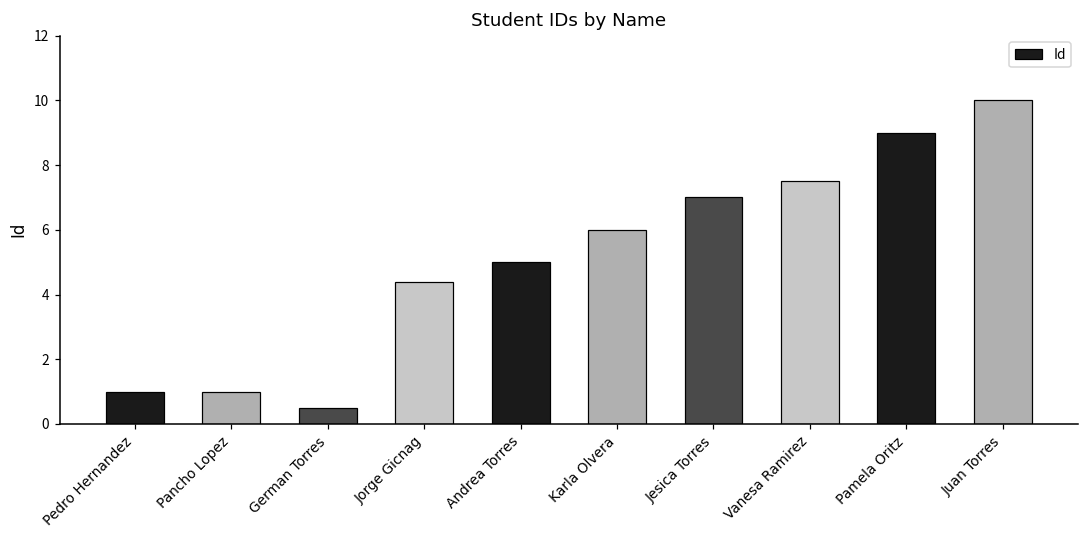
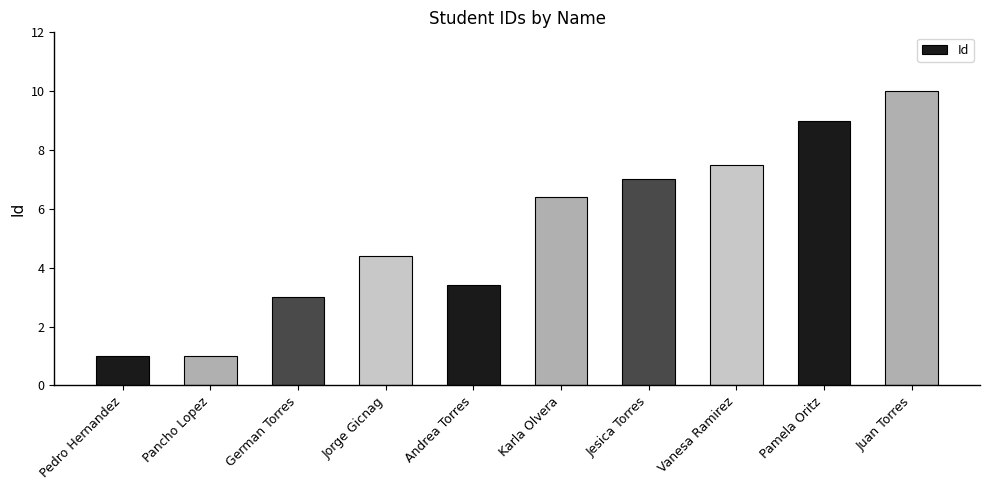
German Torres: 0.5 -> 3.0
Andrea Torres: 5.0 -> 3.4
Karla Olvera: 6.0 -> 6.4
